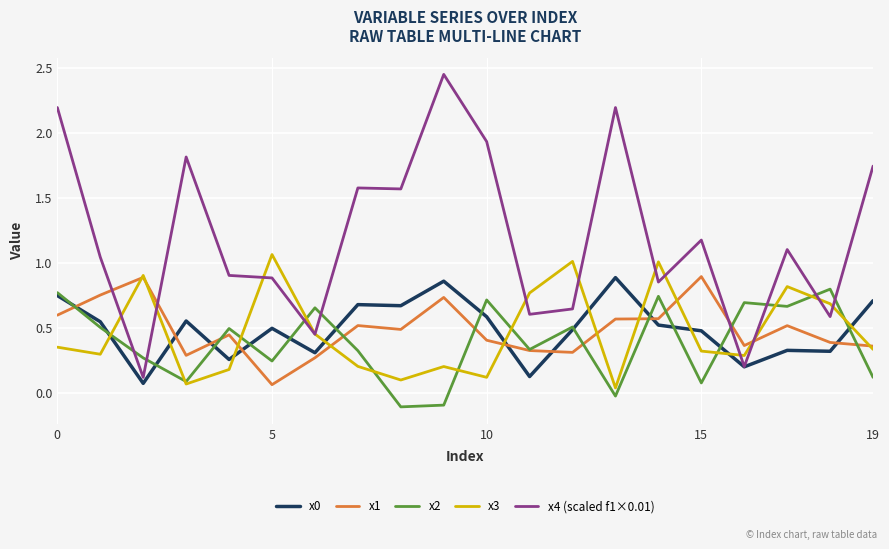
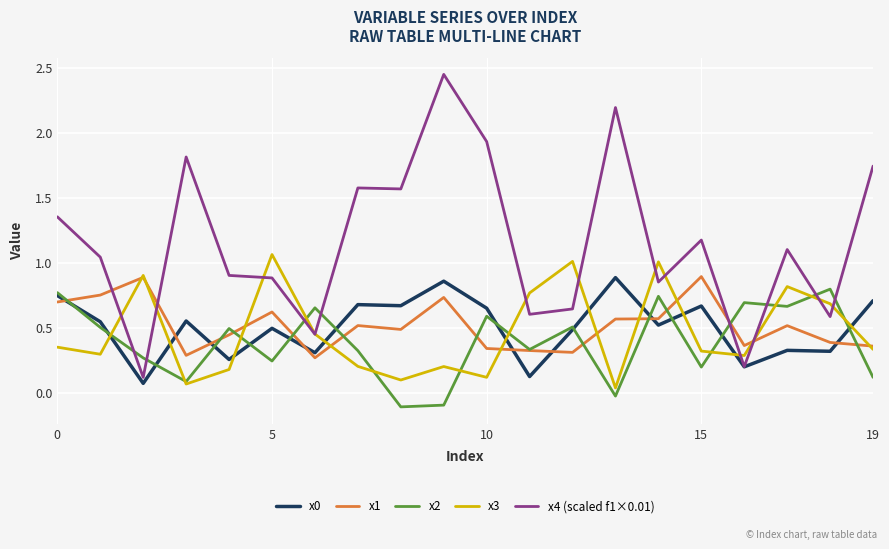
x1, 0: 0.60 -> 0.70
x4 (scaled f1×0.01), 0: 2.20 -> 1.35
x1, 5: 0.06 -> 0.62
x0, 10: 0.59 -> 0.65
x1, 10: 0.40 -> 0.34
x2, 10: 0.71 -> 0.59
x0, 15: 0.48 -> 0.67
x2, 15: 0.08 -> 0.20
